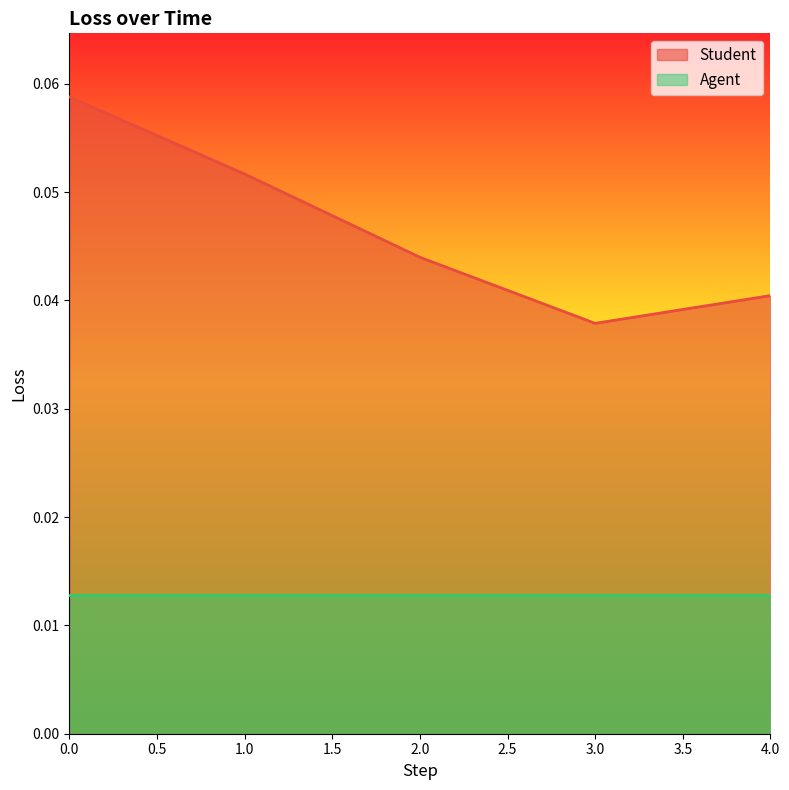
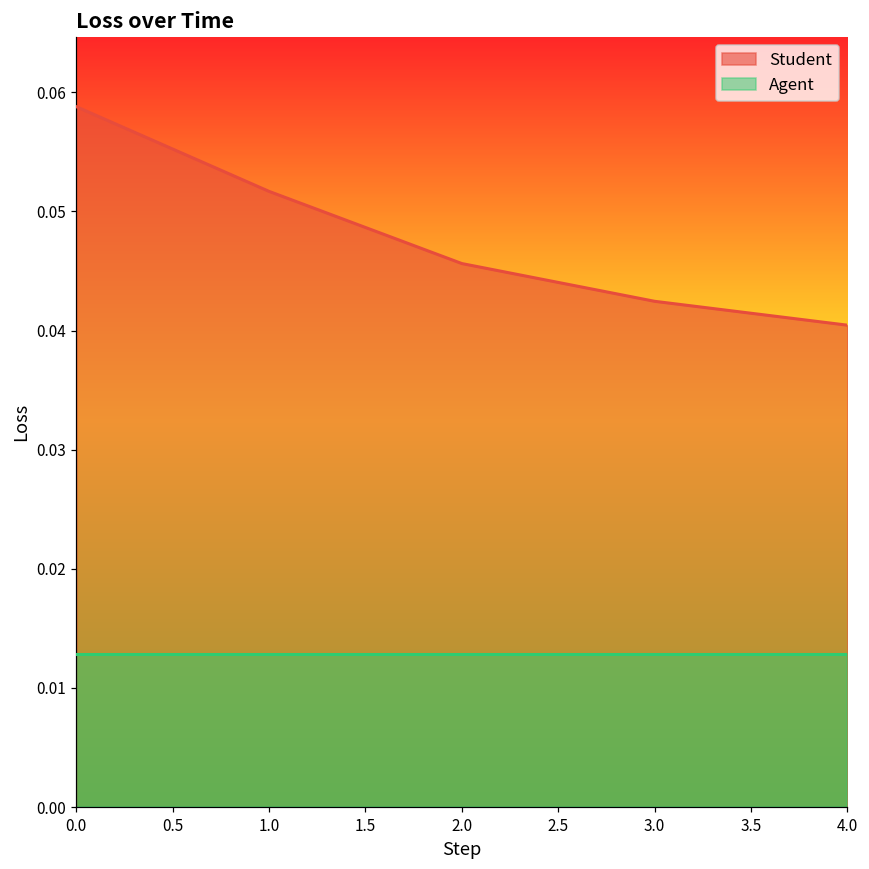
Student, 2.0: 0.0440 -> 0.0456
Student, 3.0: 0.0379 -> 0.0425
